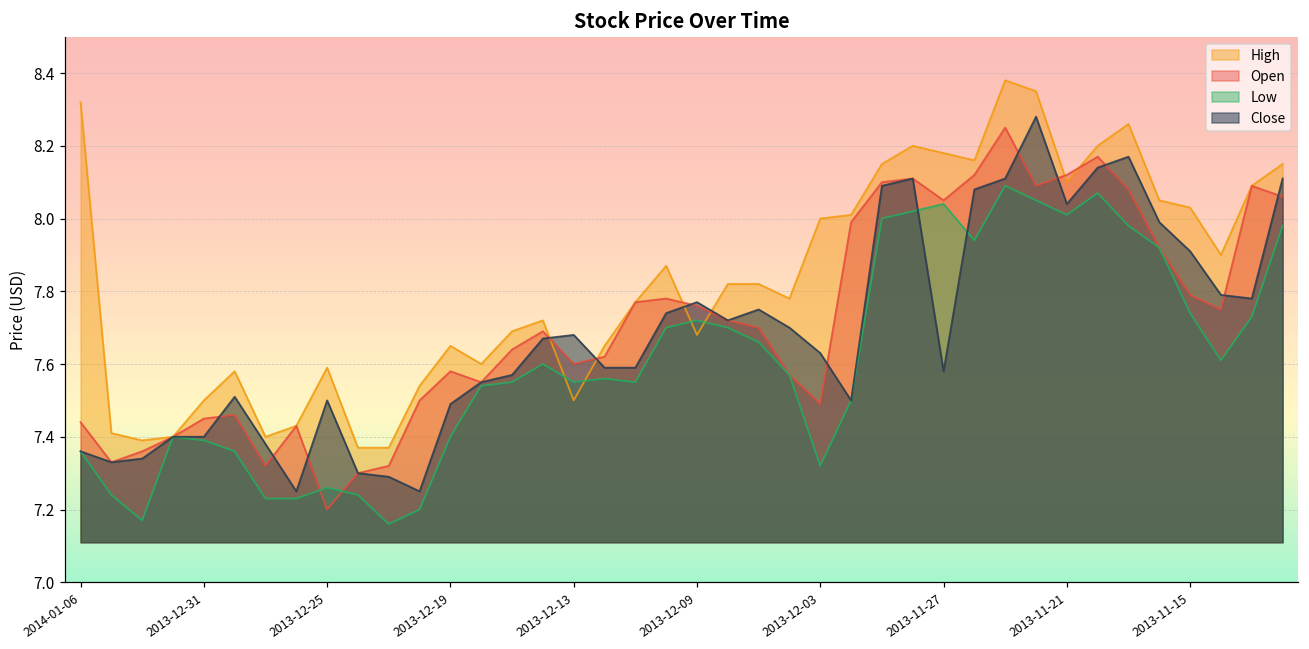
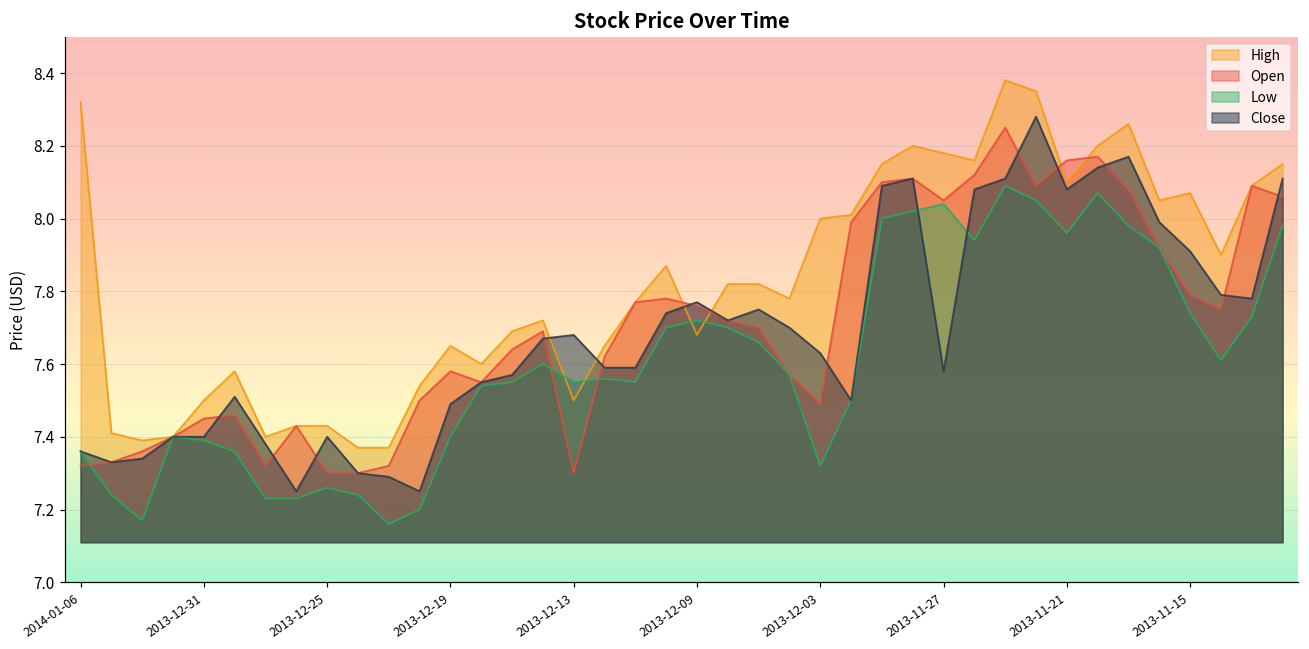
Open, 2014-01-06: 7.44 -> 7.32
High, 2013-12-25: 7.59 -> 7.43
Open, 2013-12-25: 7.2 -> 7.3
Close, 2013-12-25: 7.5 -> 7.4
Open, 2013-12-13: 7.6 -> 7.3
Open, 2013-11-21: 8.12 -> 8.16
Low, 2013-11-21: 8.01 -> 7.96
Close, 2013-11-21: 8.04 -> 8.08
High, 2013-11-15: 8.03 -> 8.07
